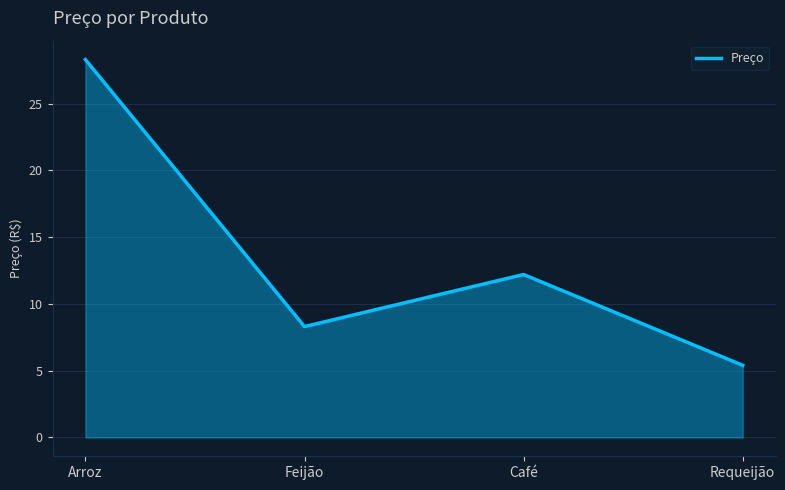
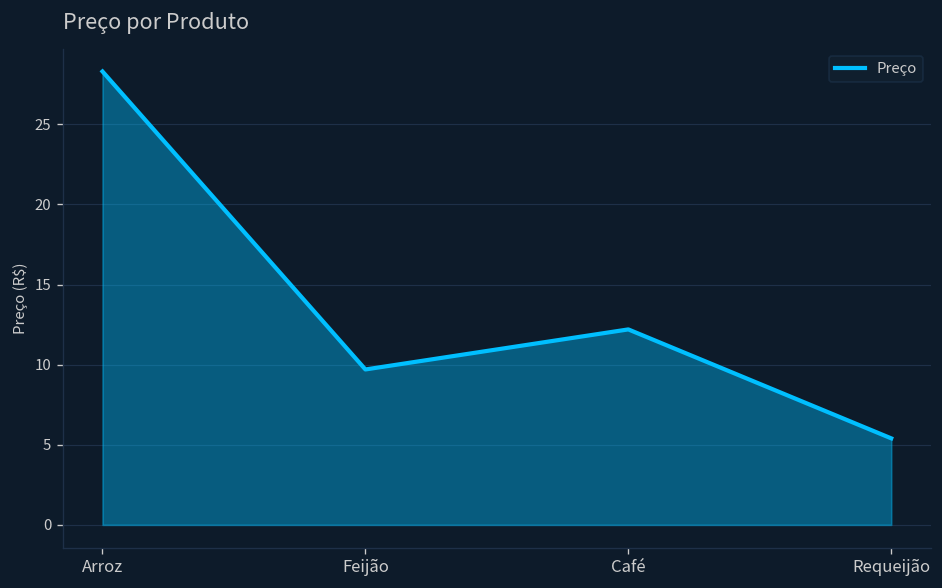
Feijão: 8.3 -> 9.7
